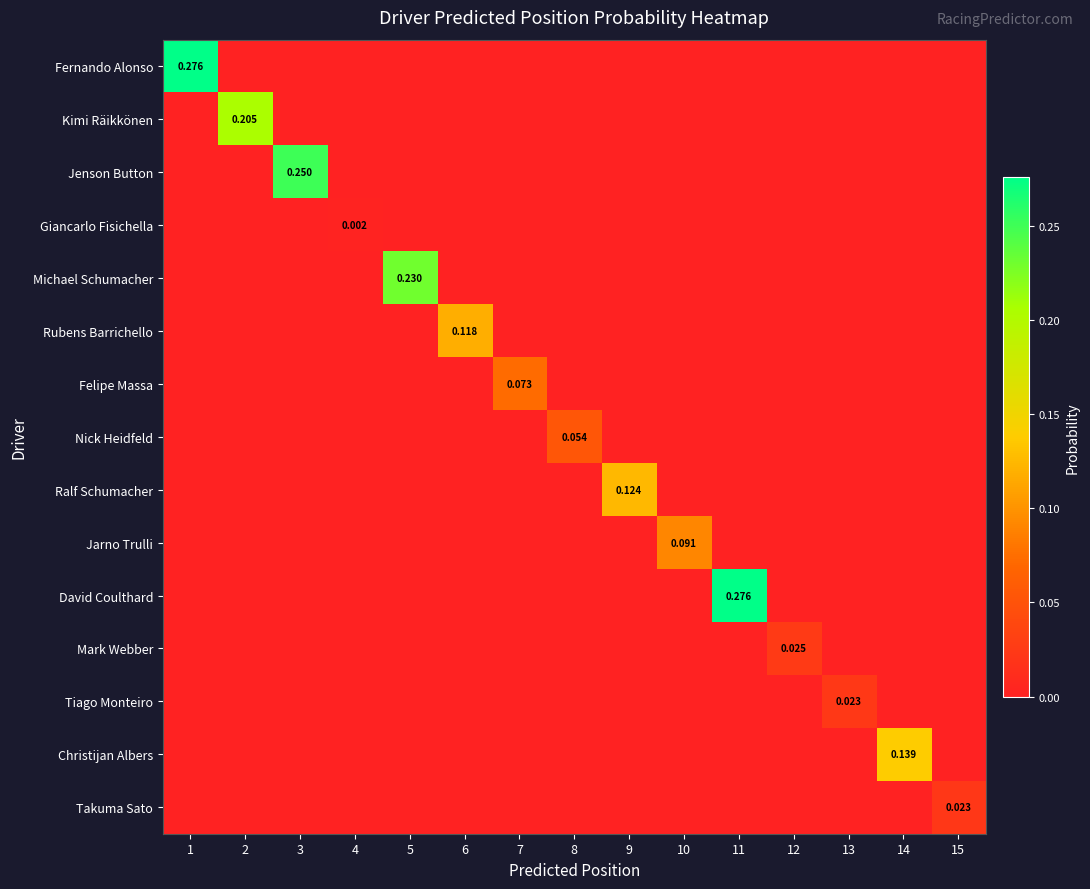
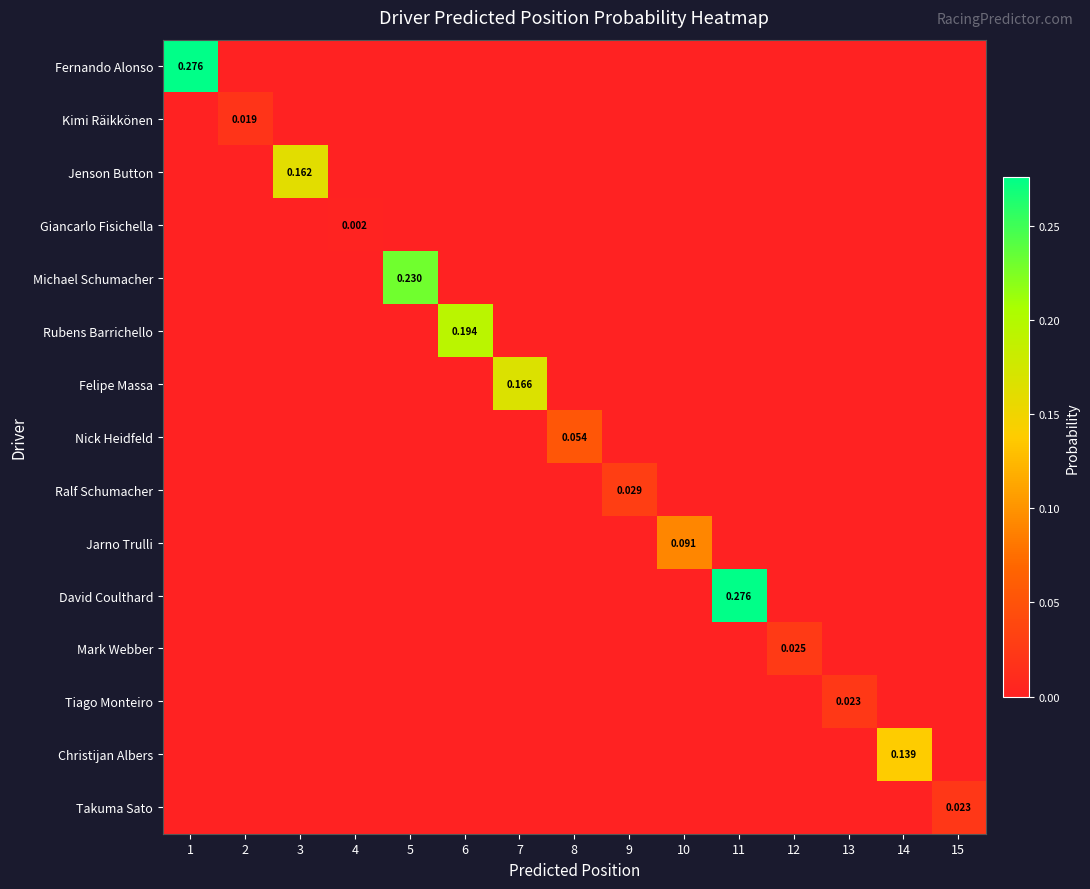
Kimi Räikkönen, 2: 0.205 -> 0.019
Jenson Button, 3: 0.250 -> 0.162
Rubens Barrichello, 6: 0.118 -> 0.194
Felipe Massa, 7: 0.073 -> 0.166
Ralf Schumacher, 9: 0.124 -> 0.029
